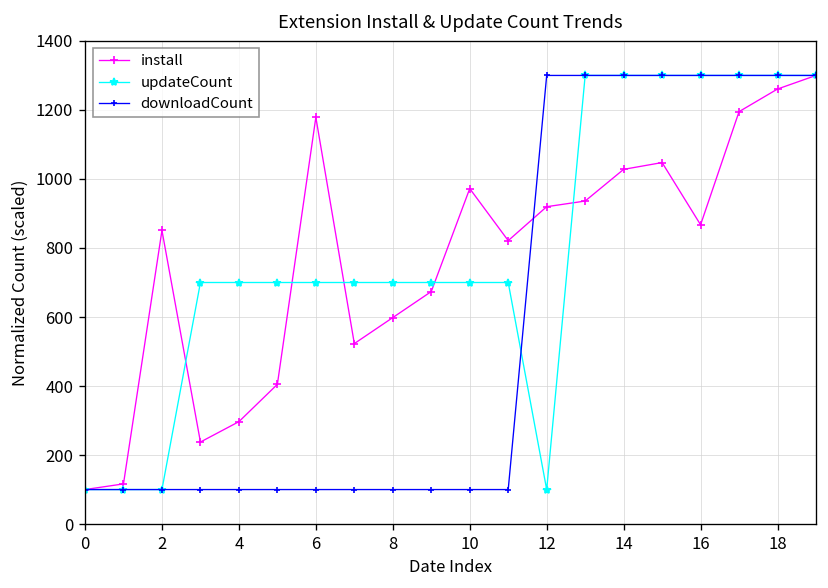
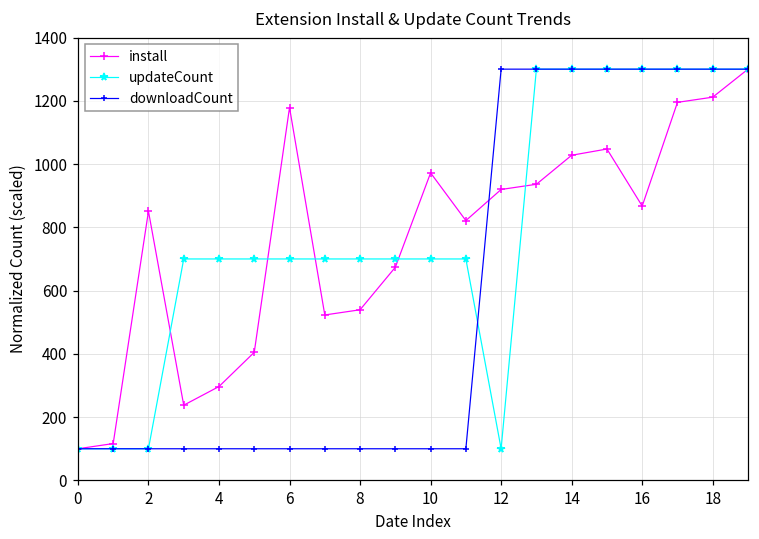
install, 8: 600 -> 540
install, 18: 1260 -> 1210
